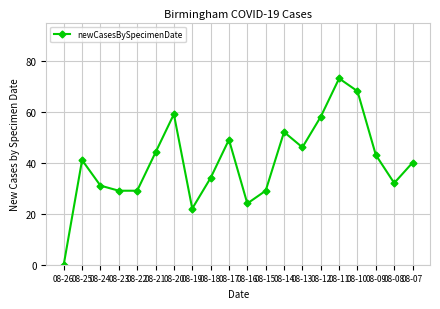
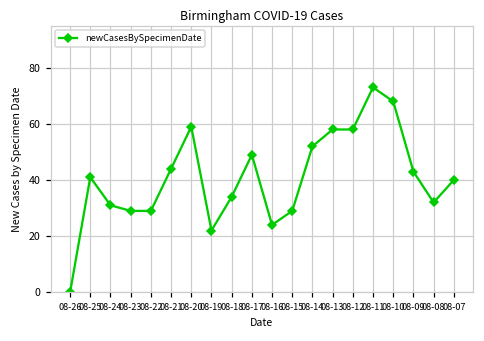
08-13: 46 -> 58
